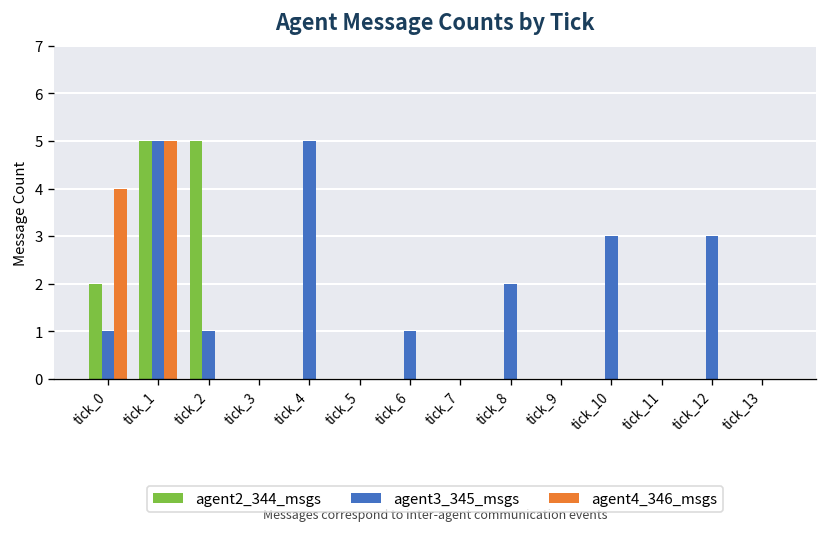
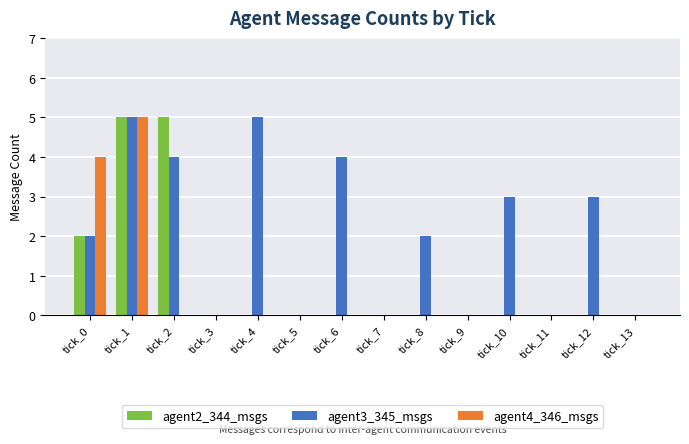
agent3_345_msgs, tick_0: 1 -> 2
agent3_345_msgs, tick_2: 1 -> 4
agent3_345_msgs, tick_6: 1 -> 4
